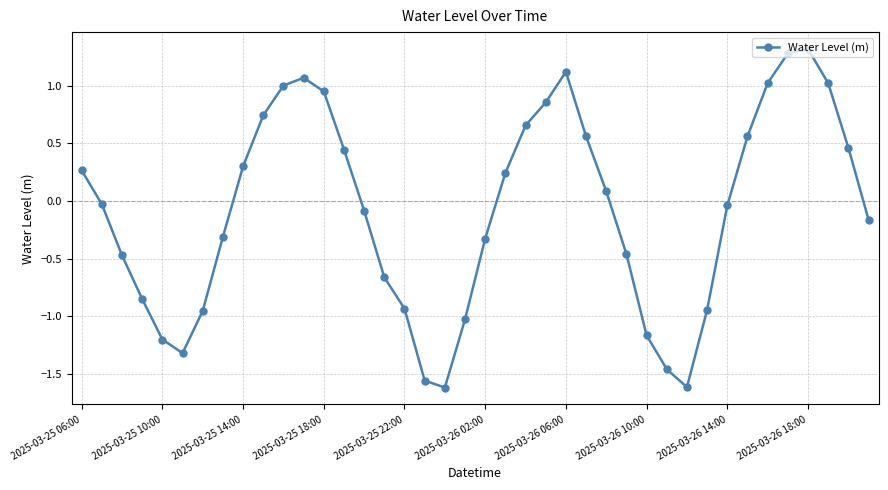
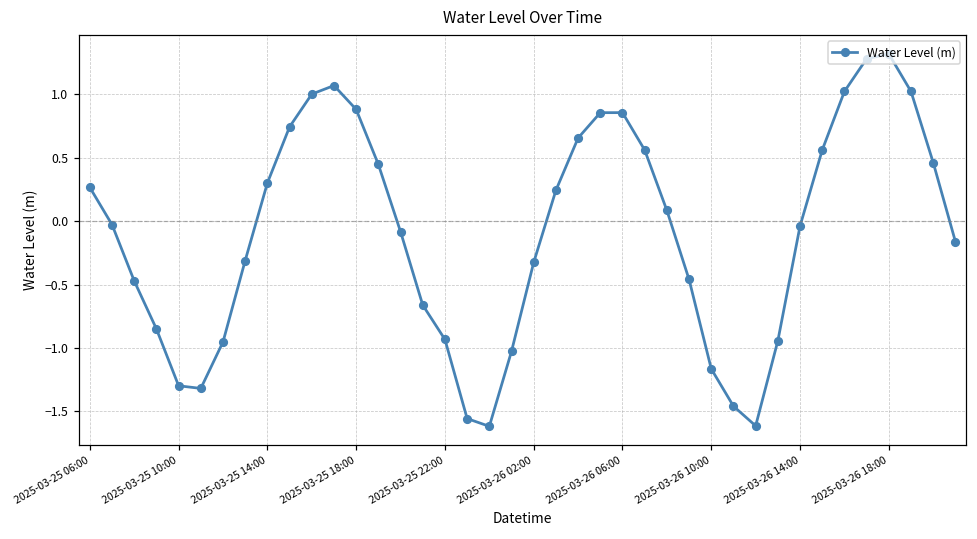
2025-03-25 10:00: -1.20 -> -1.30
2025-03-25 18:00: 0.95 -> 0.88
2025-03-26 06:00: 1.12 -> 0.85
